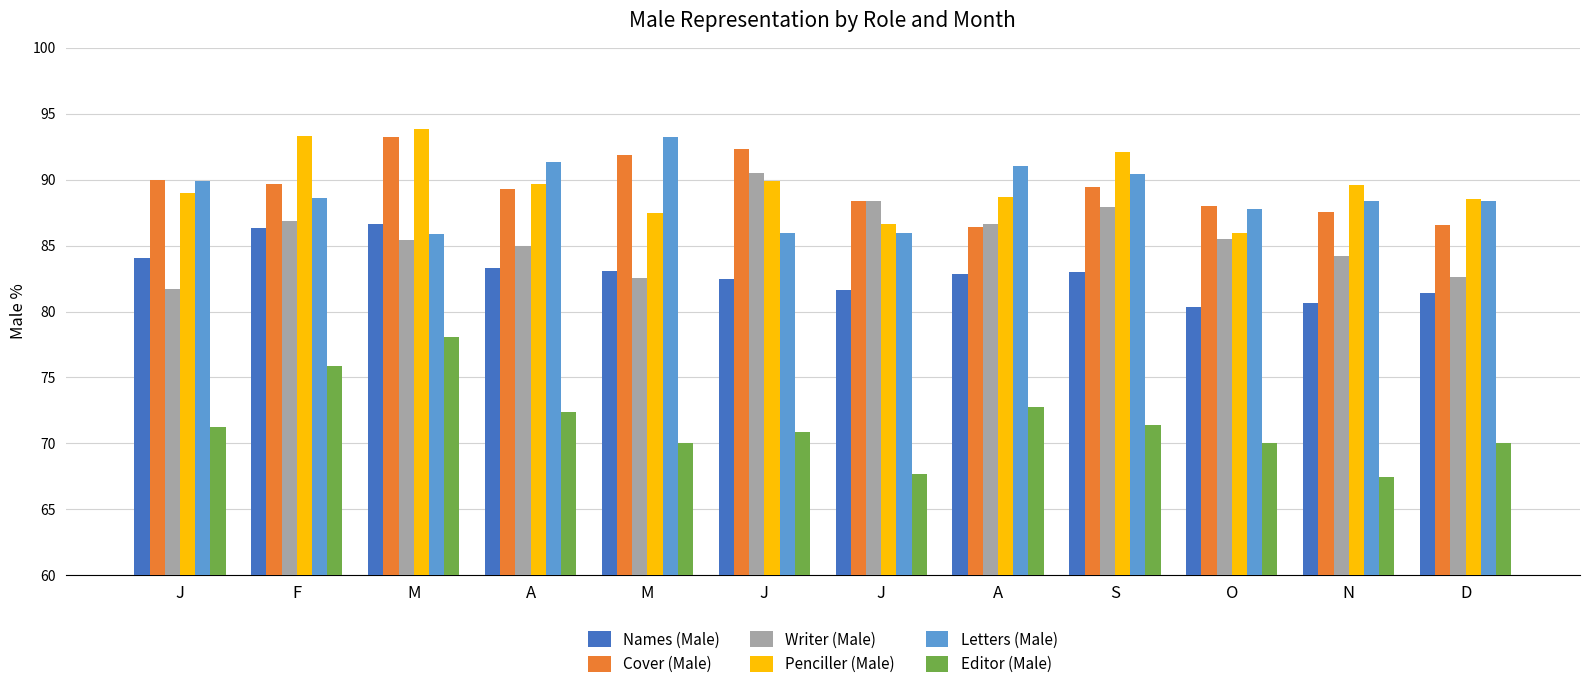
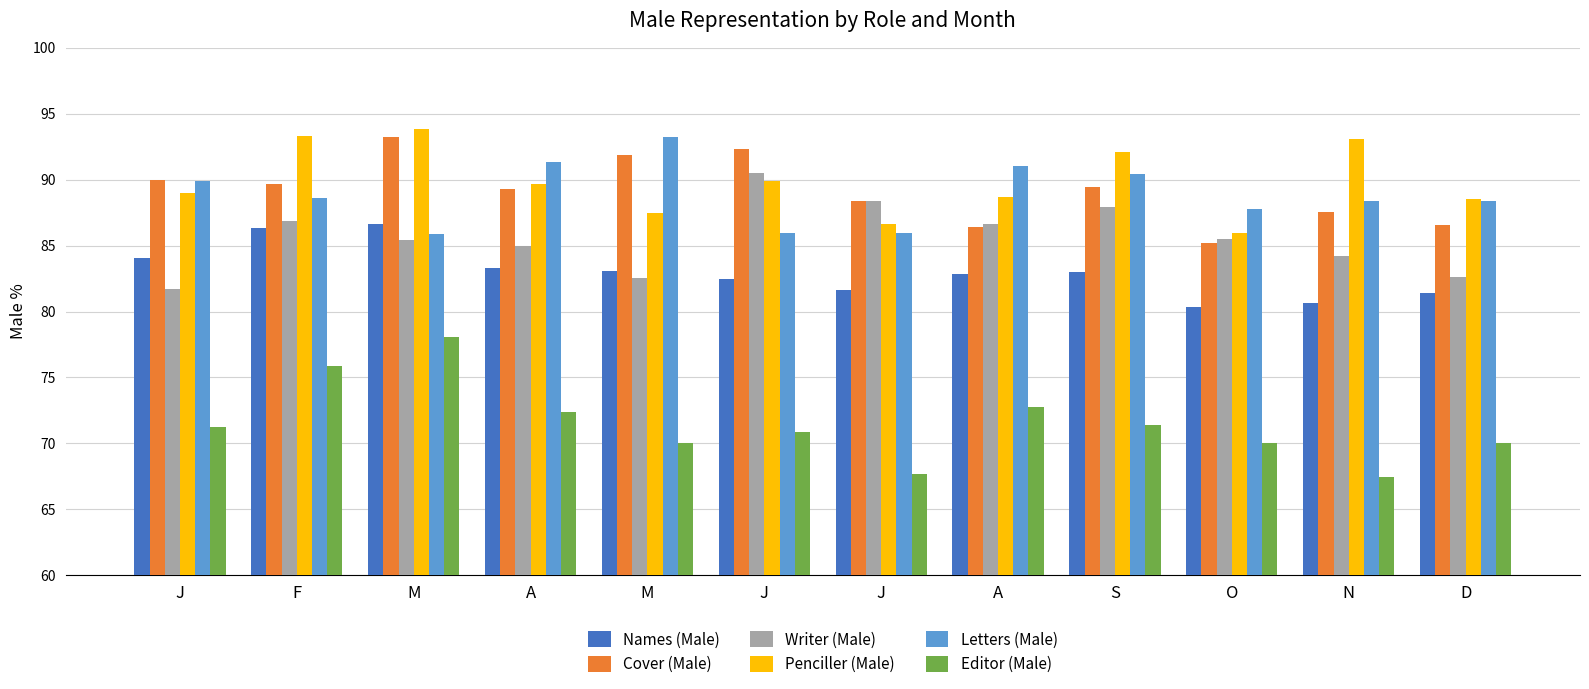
Cover (Male), O: 88.0 -> 85.2
Penciller (Male), N: 89.6 -> 93.1
